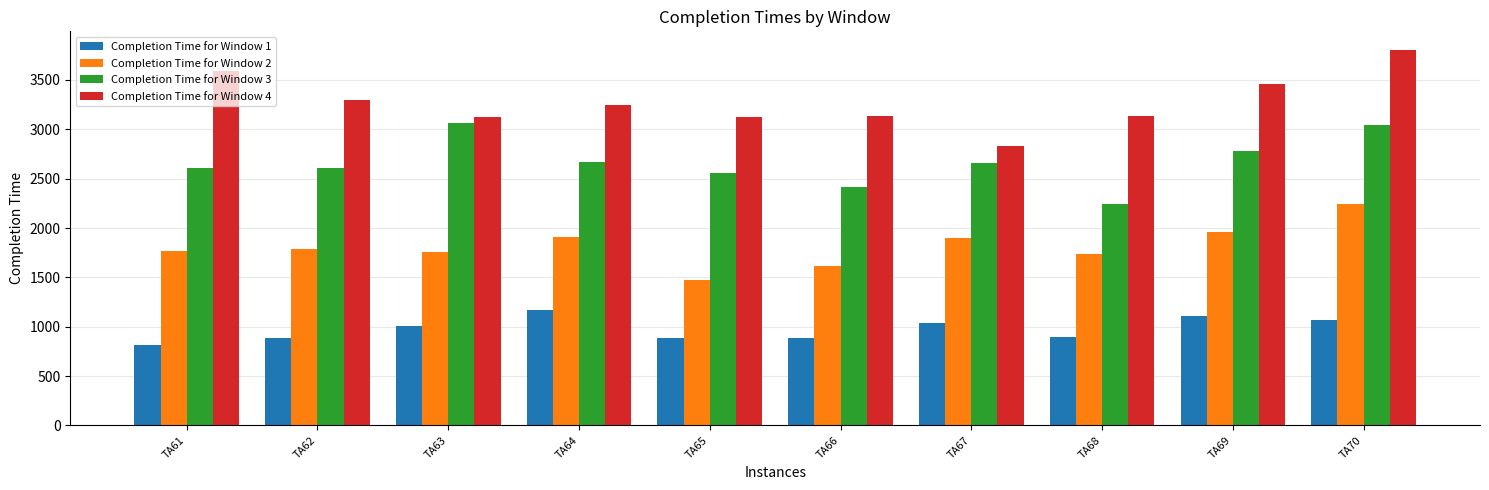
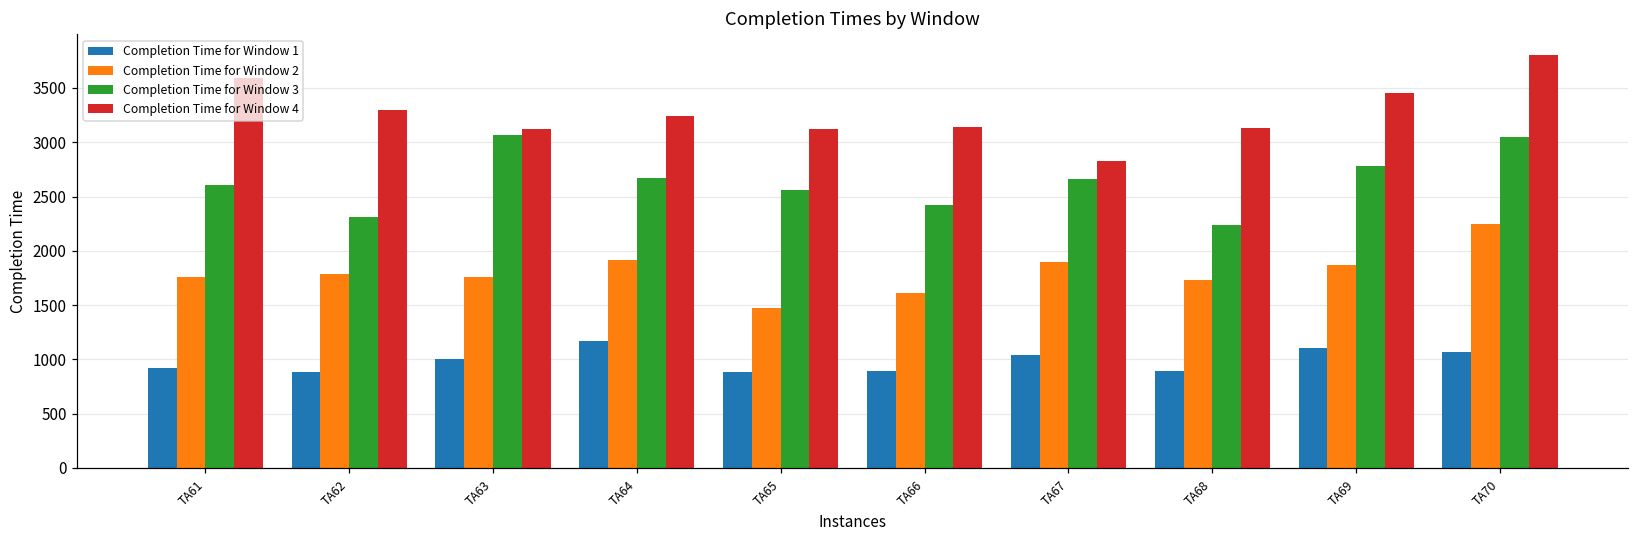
Completion Time for Window 1, TA61: 800 -> 900
Completion Time for Window 3, TA62: 2600 -> 2300
Completion Time for Window 2, TA69: 2000 -> 1900
